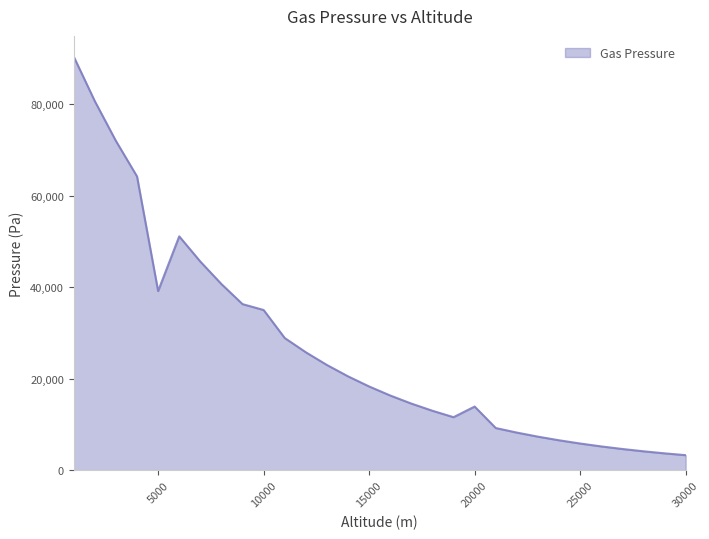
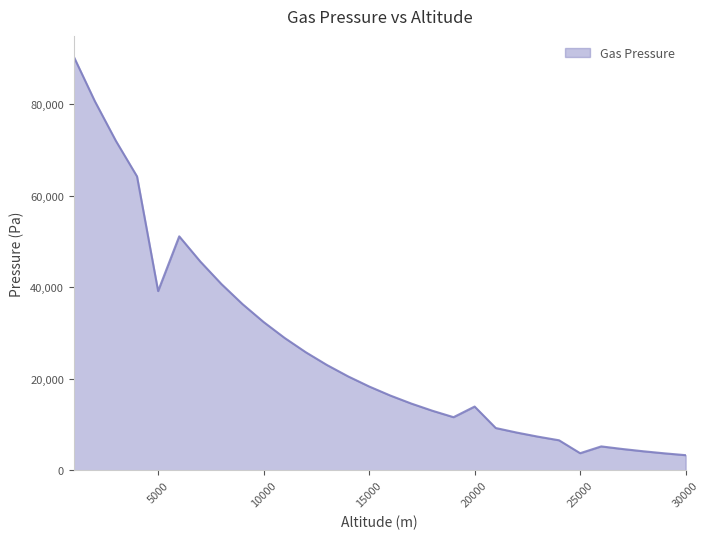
10000: 35,000 -> 32,000
25000: 6,000 -> 4,000
